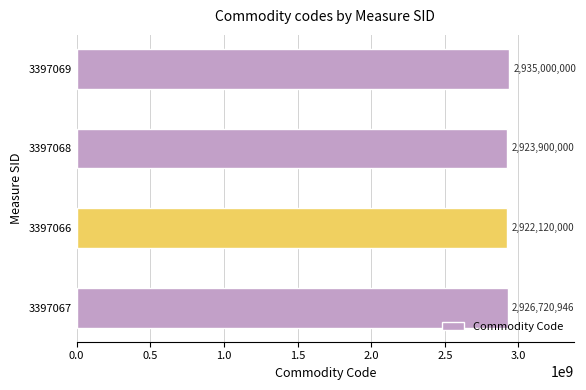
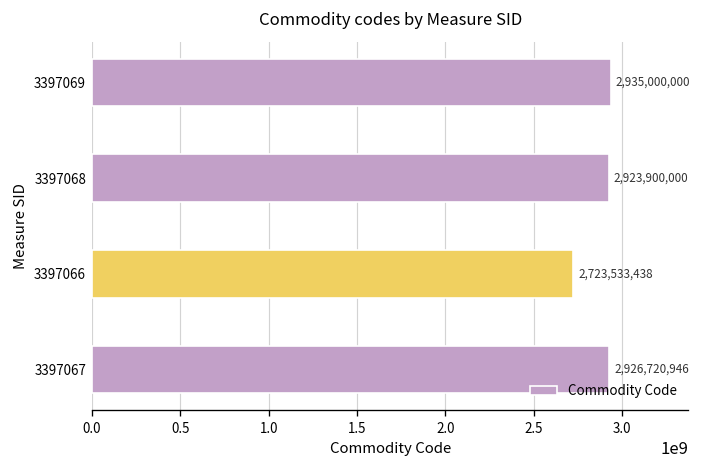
3397066: 2,922,120,000 -> 2,723,533,438
